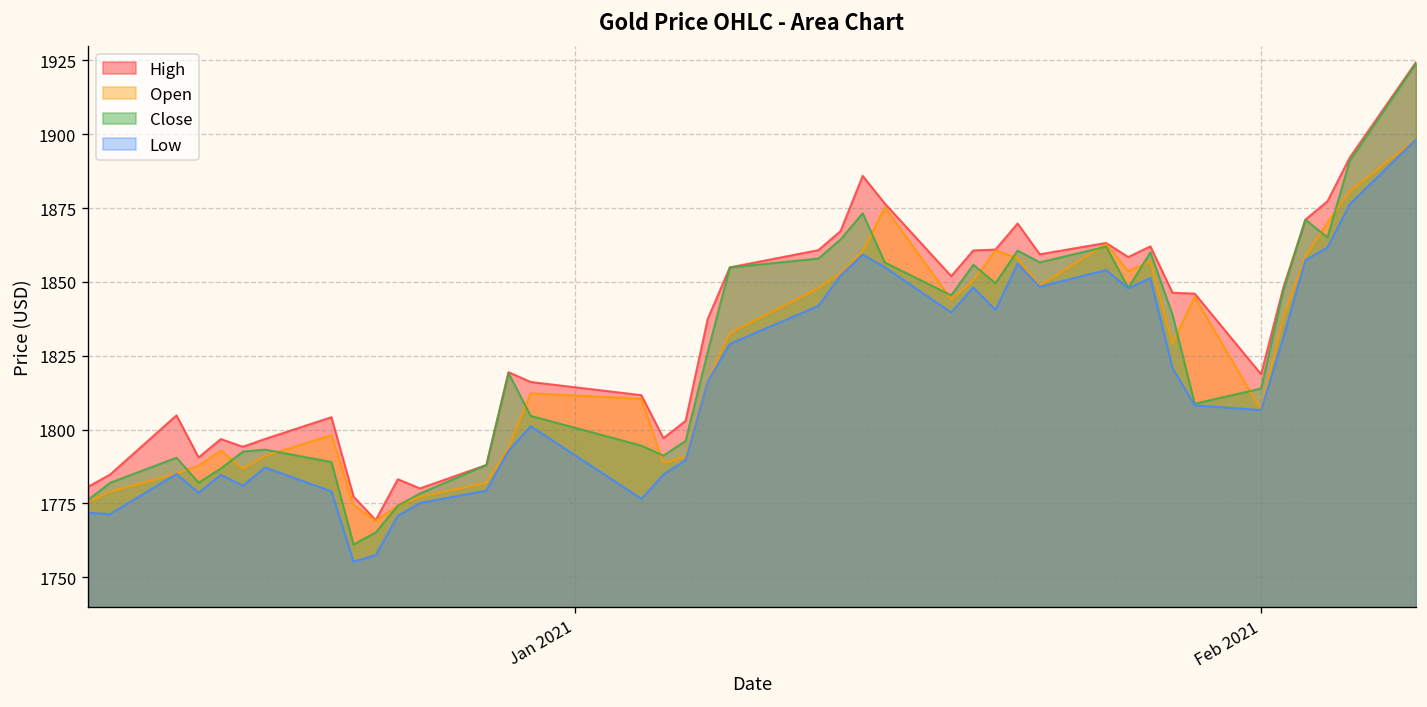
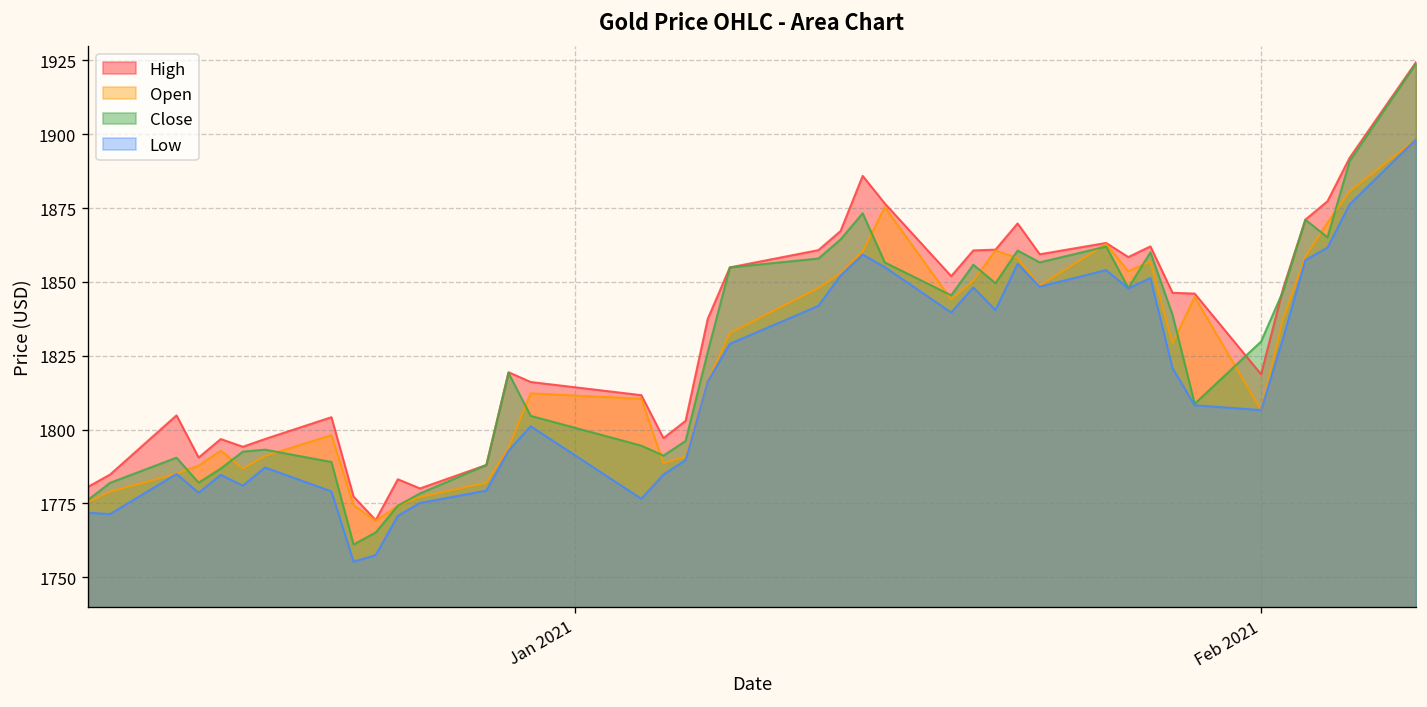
Close, Feb 2021: 1814 -> 1830
